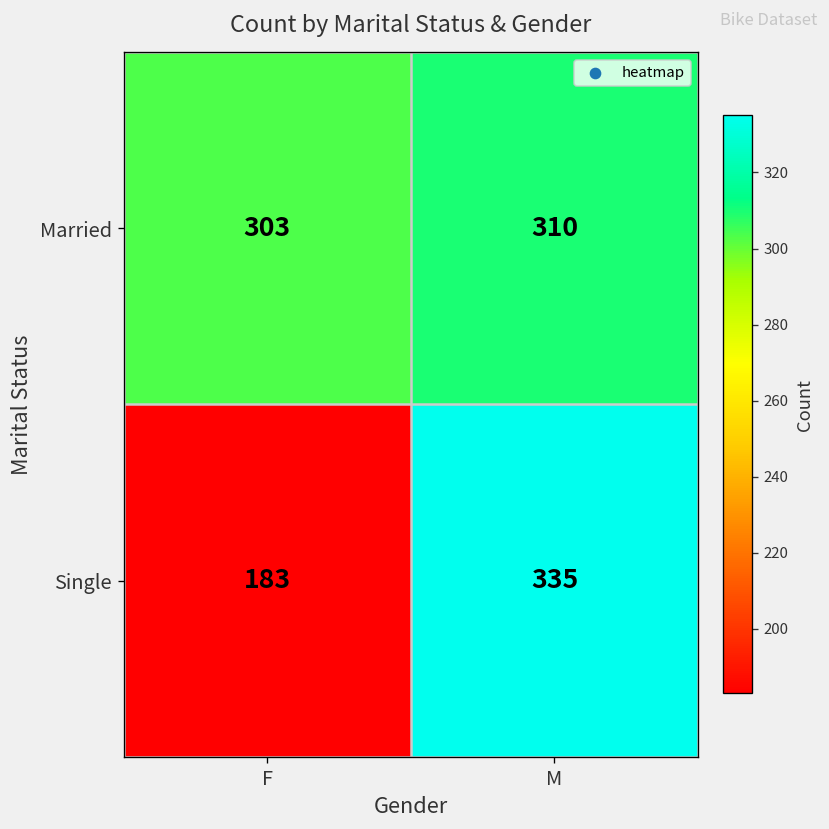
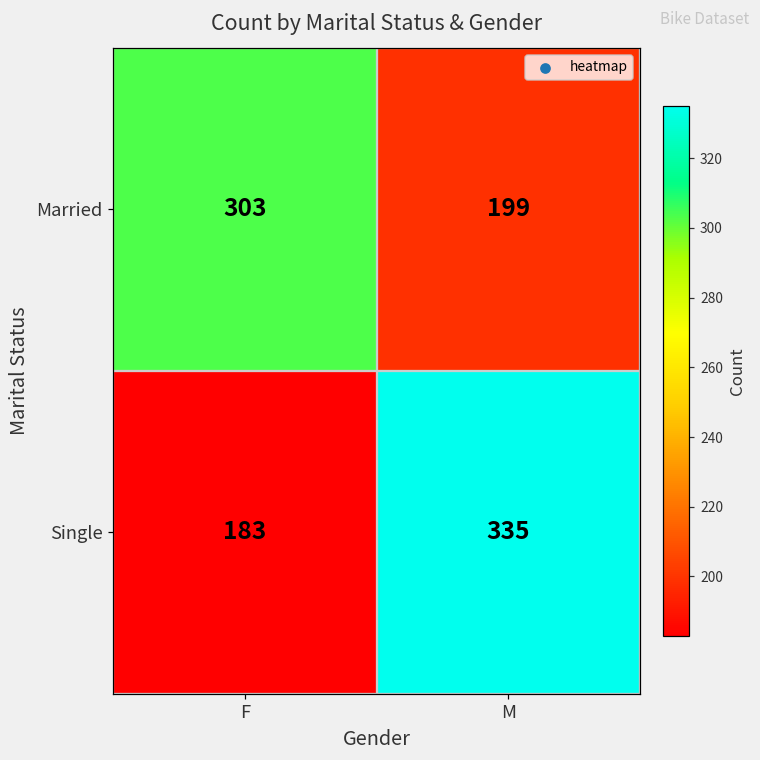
Married, M: 310 -> 199
